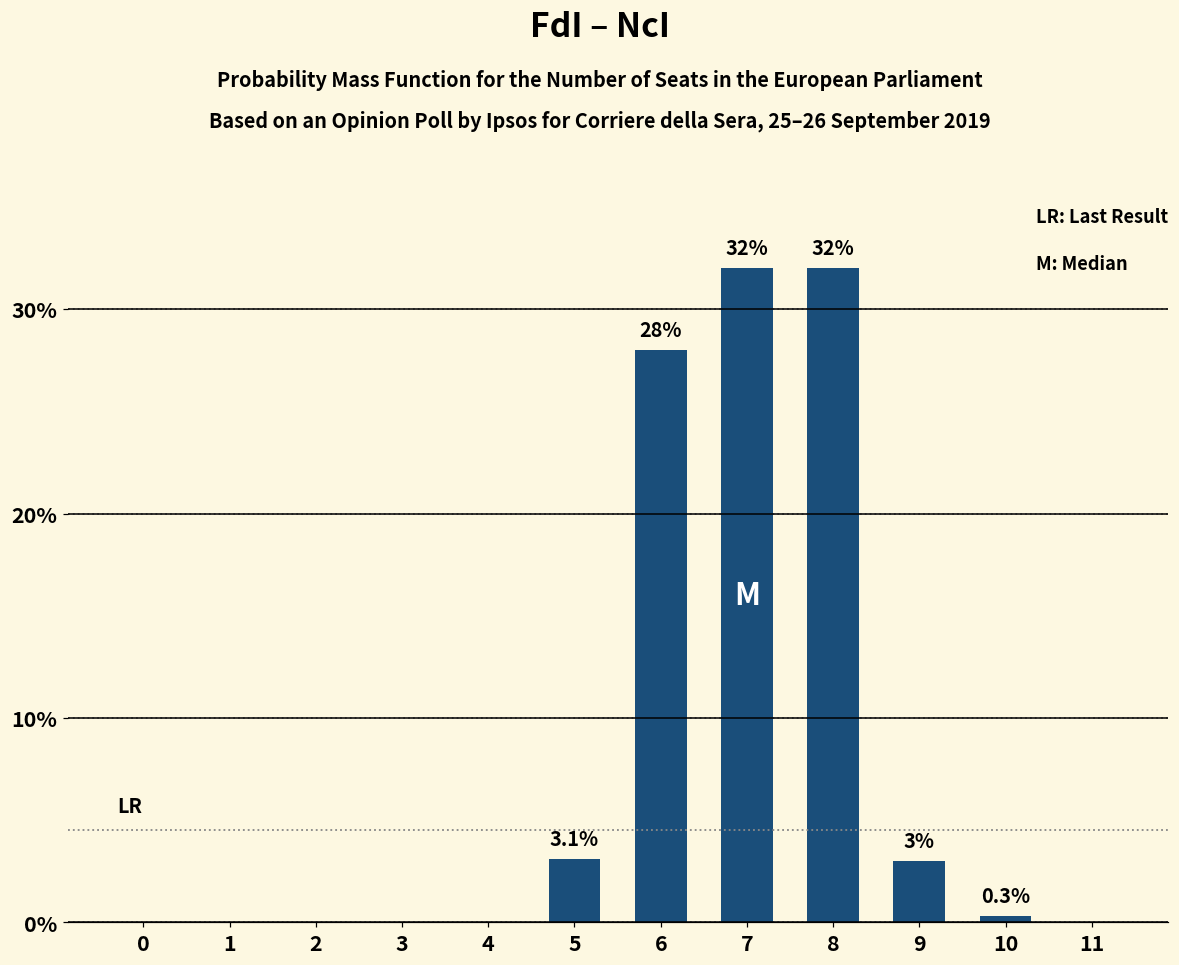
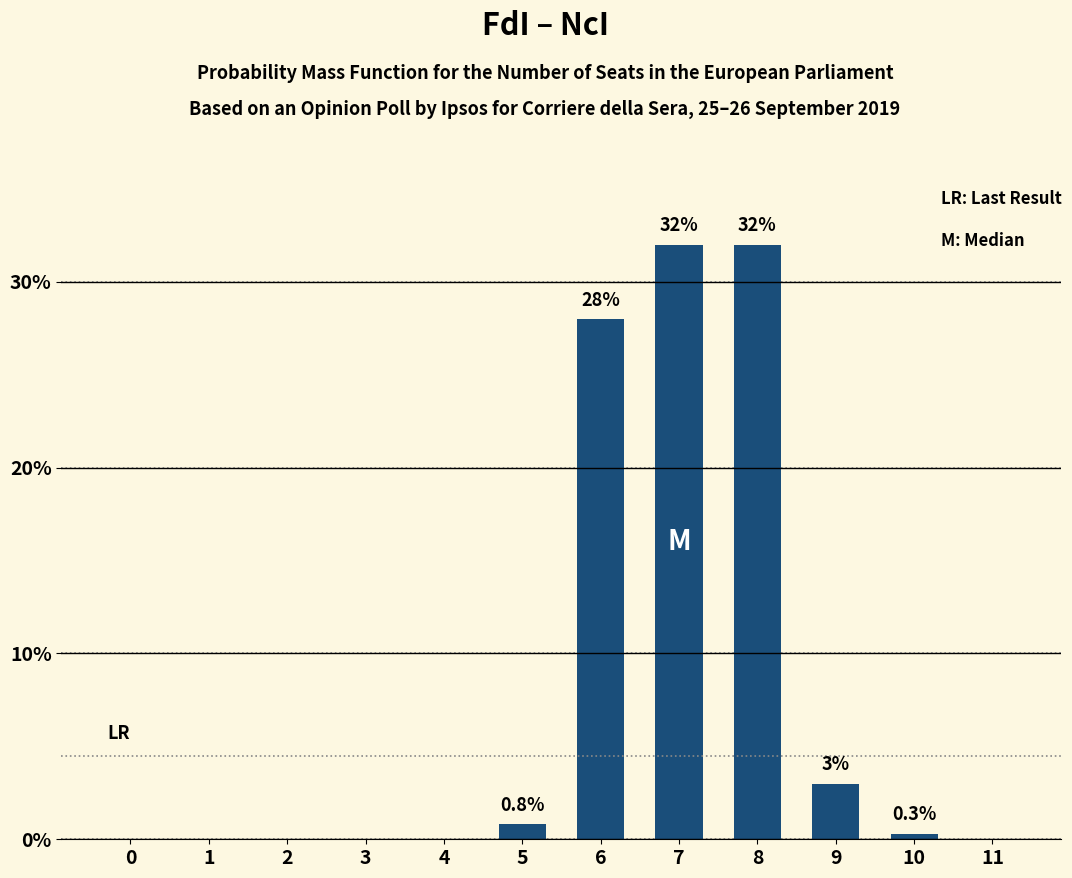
5: 3.1% -> 0.8%
